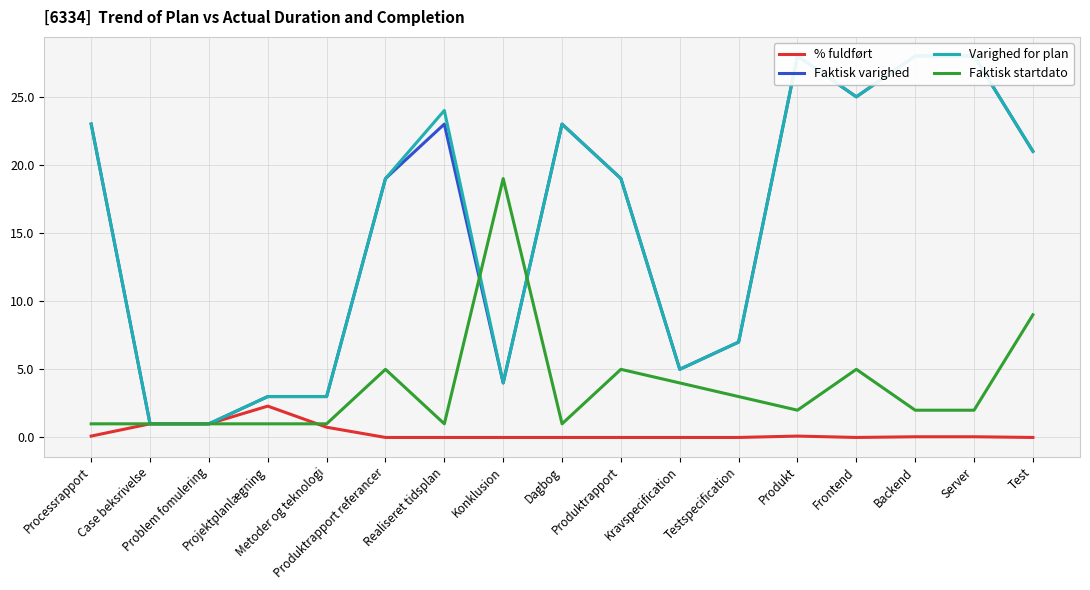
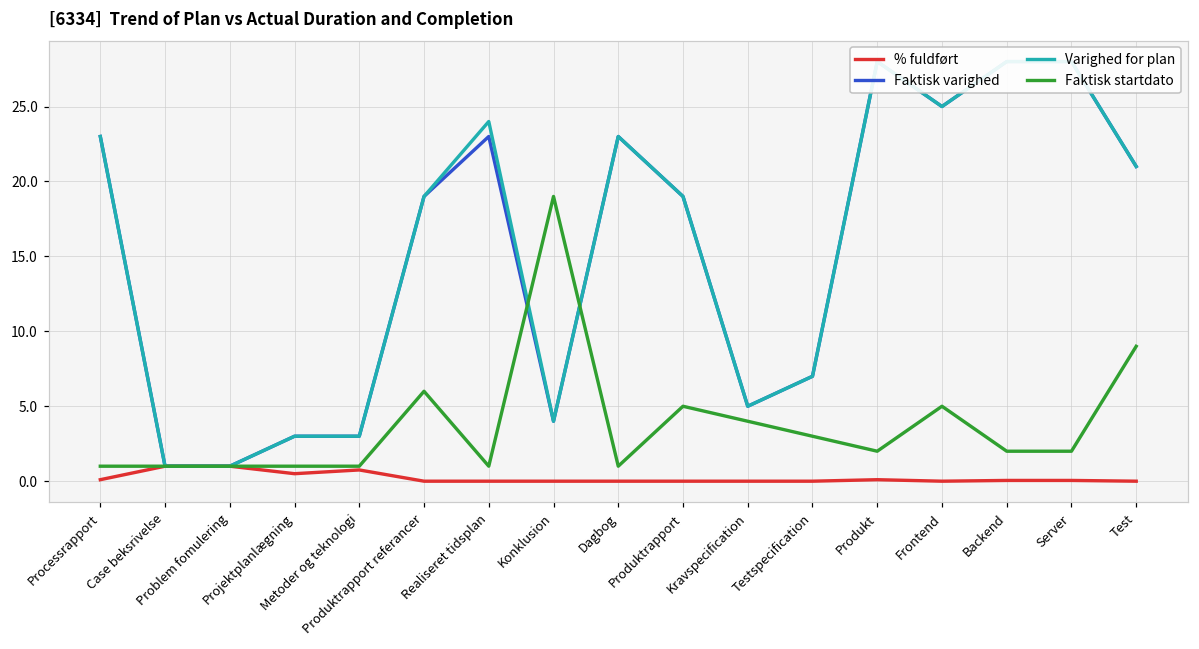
% fuldført, Projektplanlægning: 2.3 -> 0.5
Faktisk startdato, Produktrapport referancer: 5 -> 6
